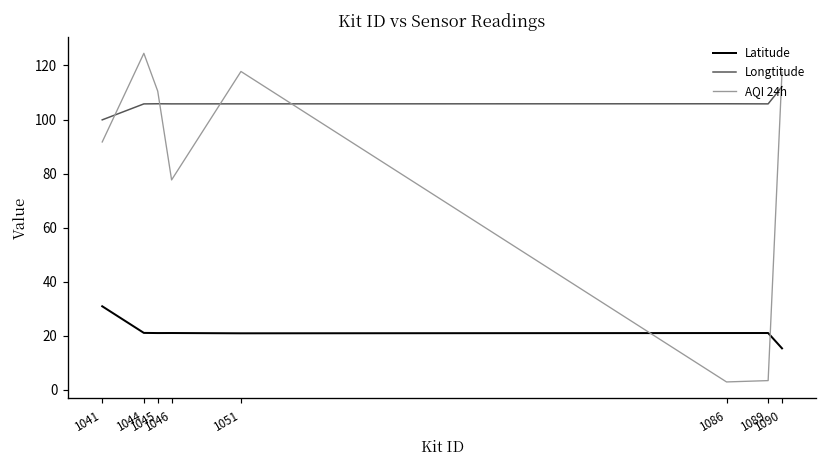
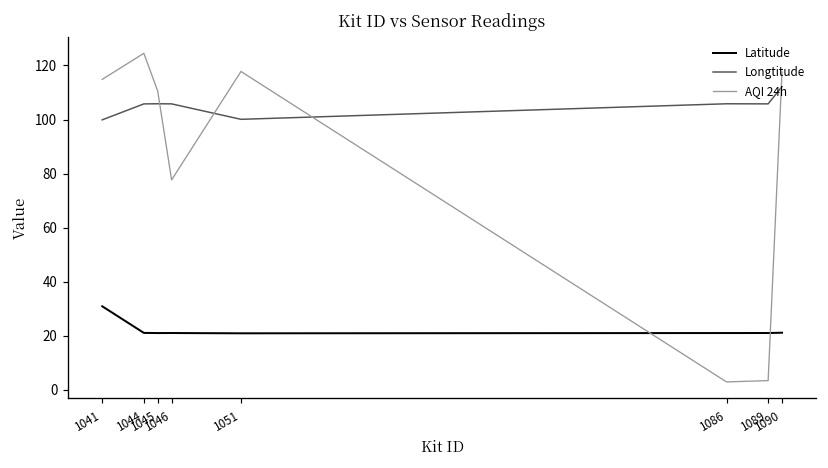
AQI 24h, 1041: 92 -> 115
Longtitude, 1051: 106 -> 100
Latitude, 1090: 15 -> 21
